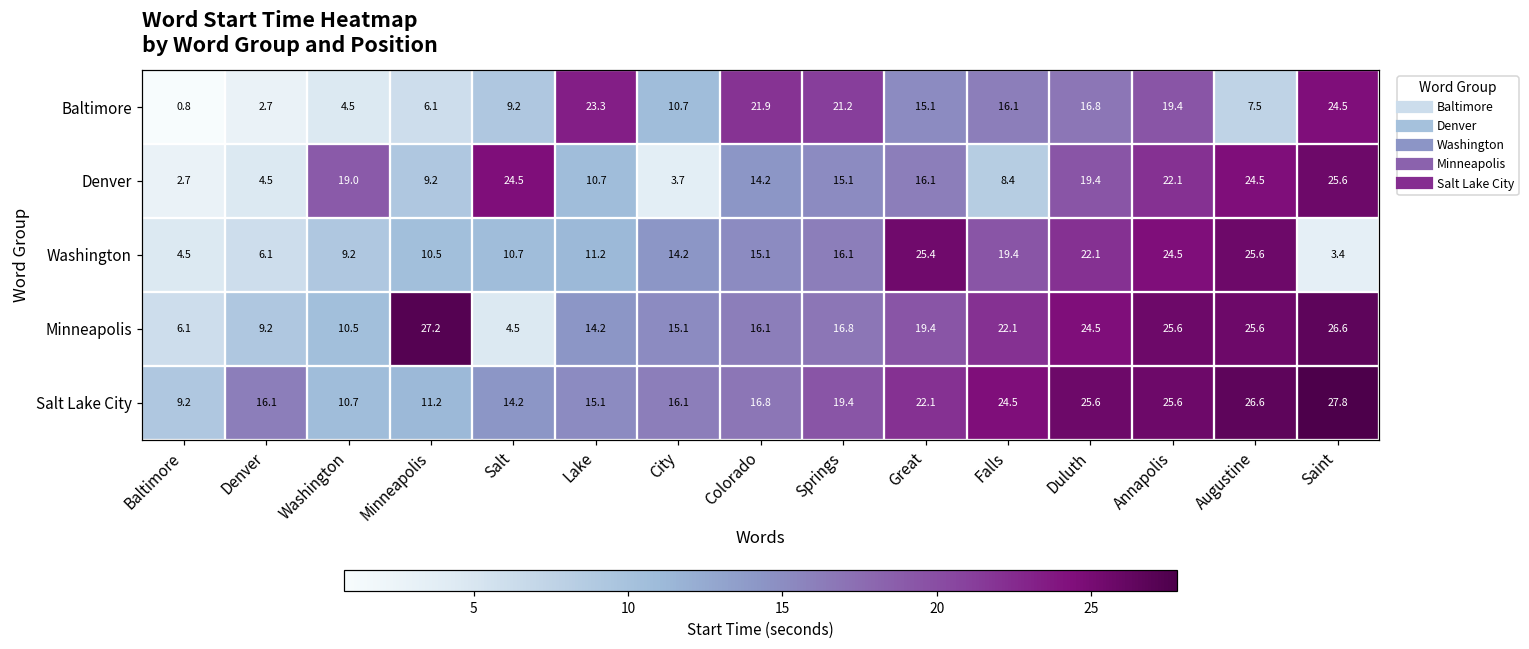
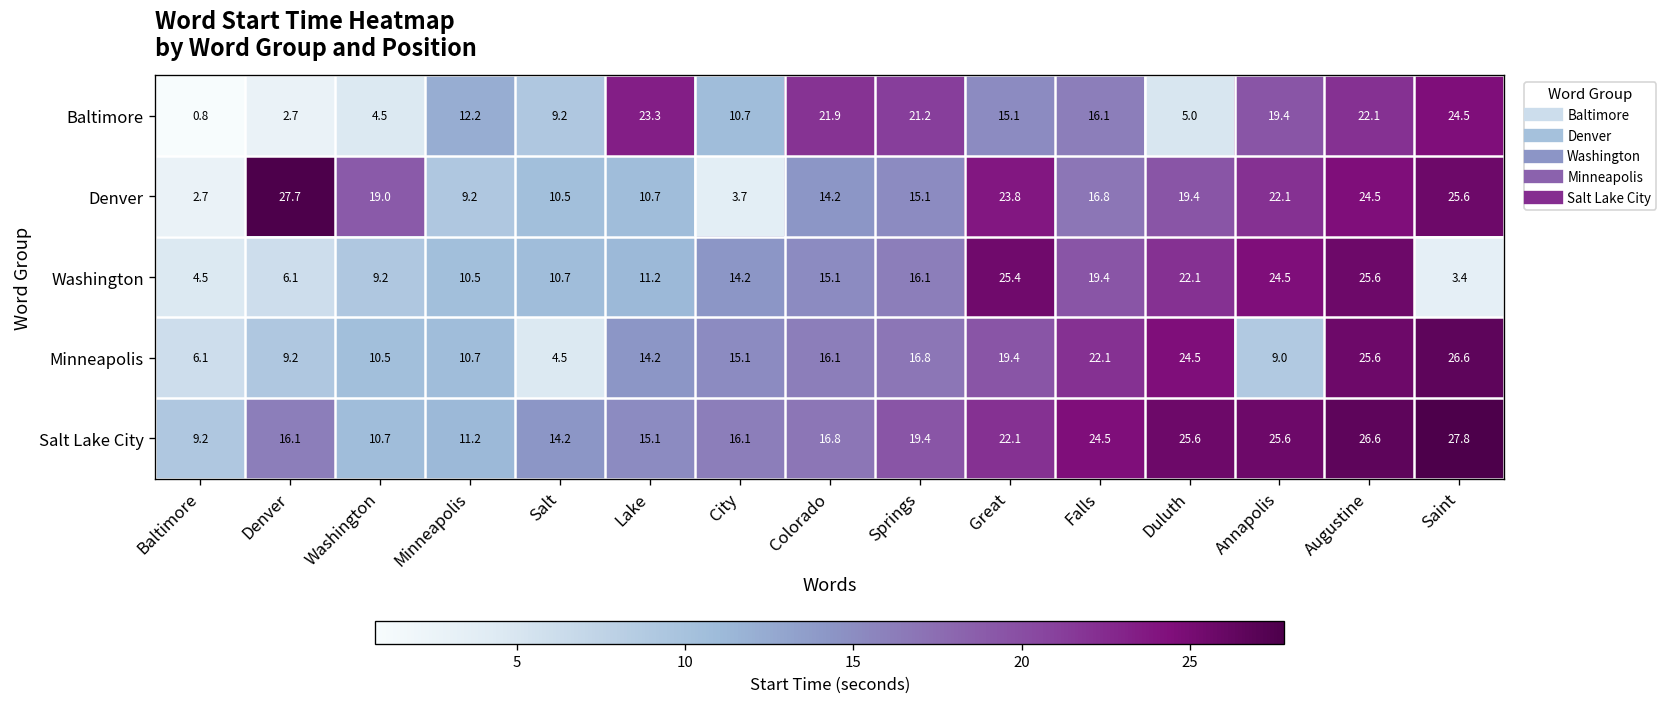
Baltimore, Minneapolis: 6.1 -> 12.2
Baltimore, Duluth: 16.8 -> 5.0
Baltimore, Augustine: 7.5 -> 22.1
Denver, Denver: 4.5 -> 27.7
Denver, Salt: 24.5 -> 10.5
Denver, Great: 16.1 -> 23.8
Denver, Falls: 8.4 -> 16.8
Minneapolis, Minneapolis: 27.2 -> 10.7
Minneapolis, Annapolis: 25.6 -> 9.0
